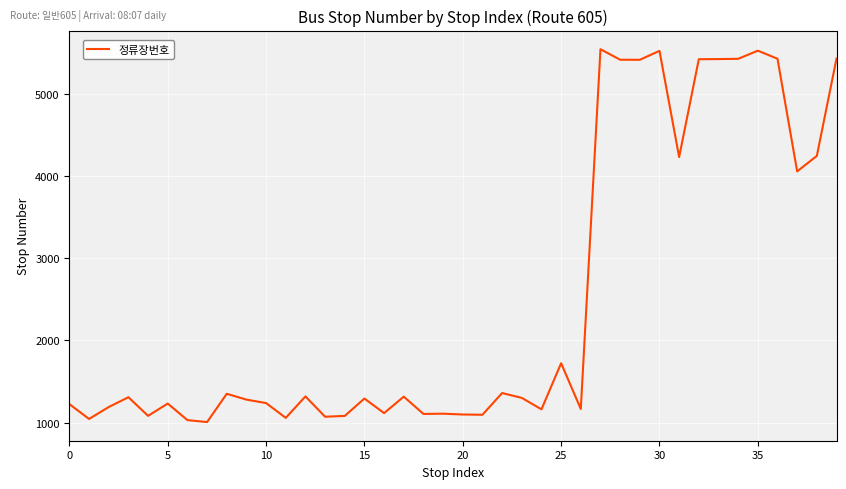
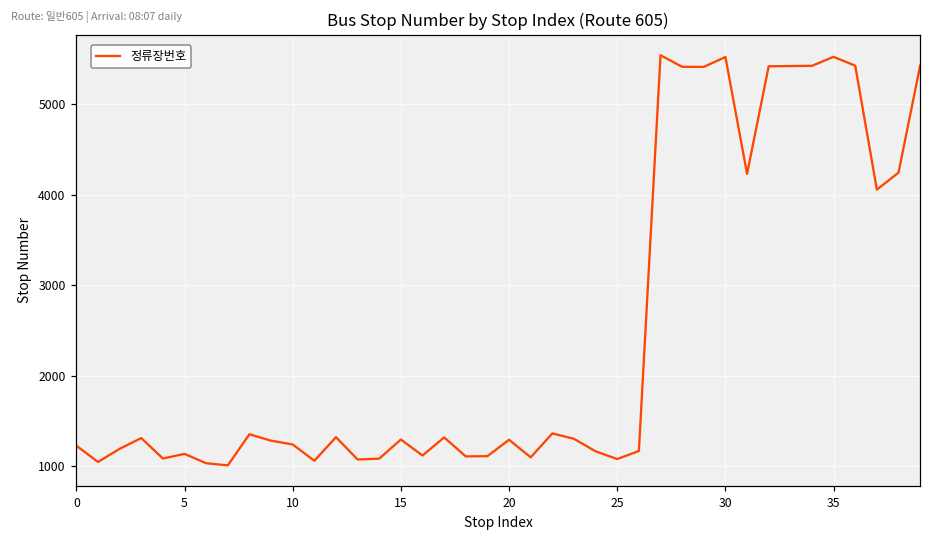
5: 1200 -> 1100
20: 1100 -> 1300
25: 1700 -> 1100
